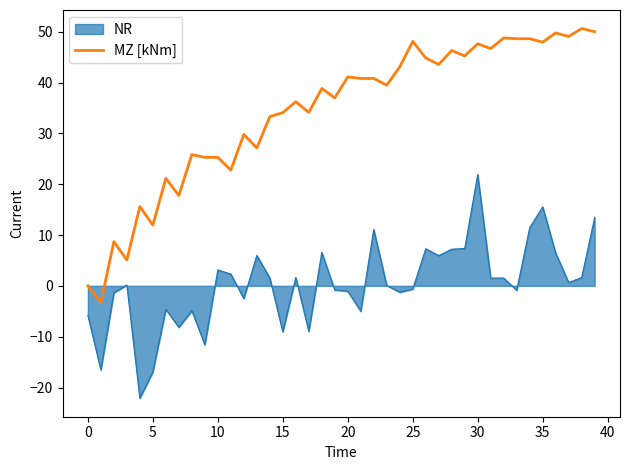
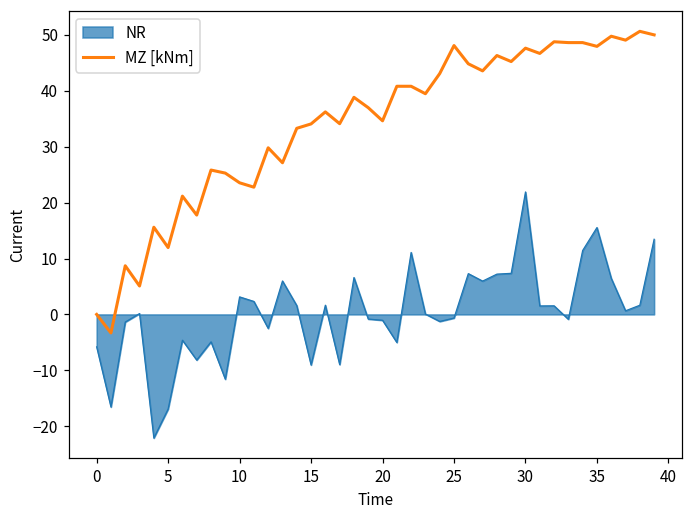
MZ [kNm], 10: 25 -> 24
MZ [kNm], 20: 41 -> 35
